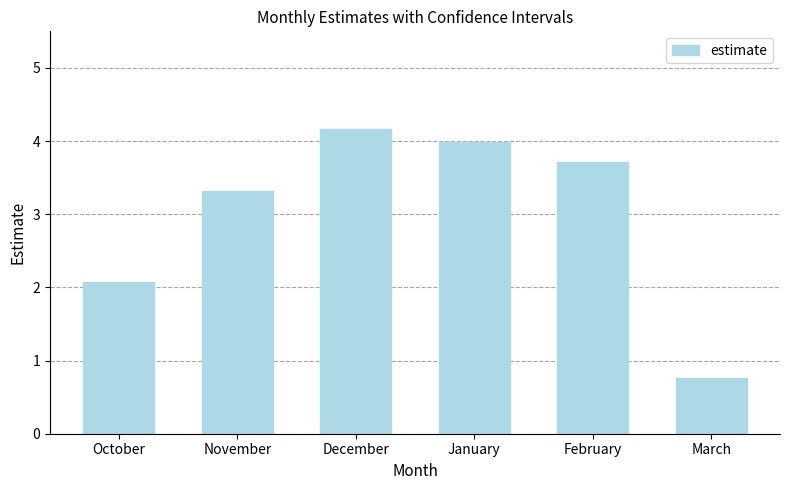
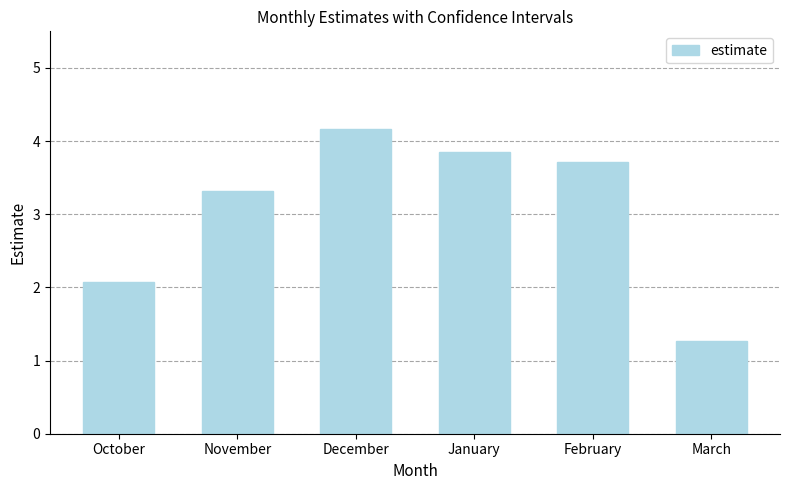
January: 4.0 -> 3.8
March: 0.8 -> 1.3
